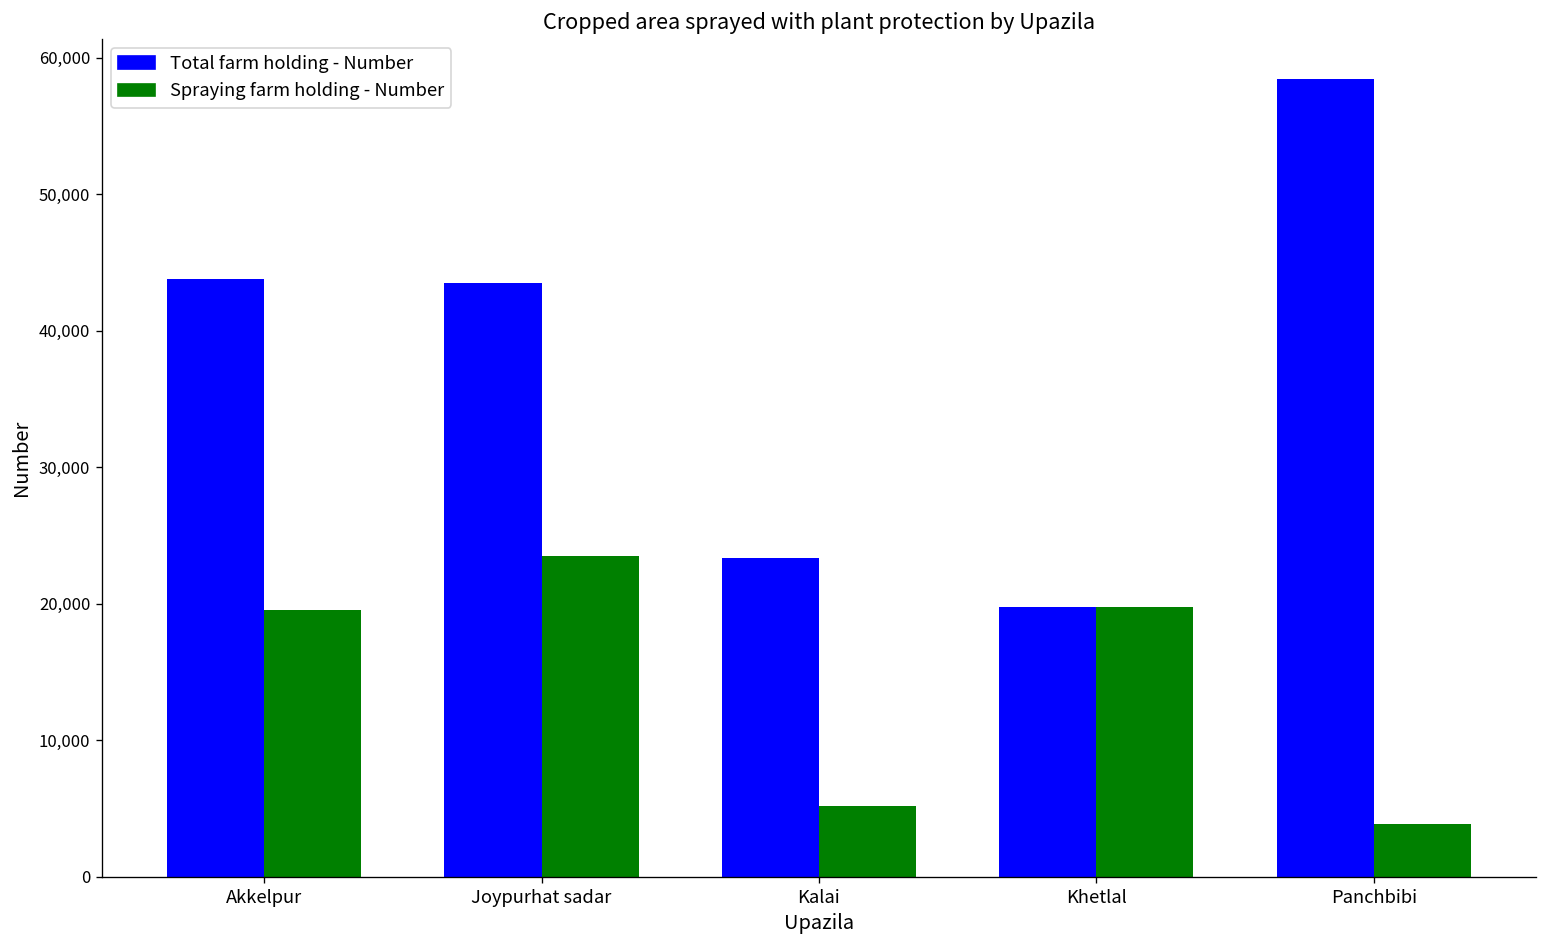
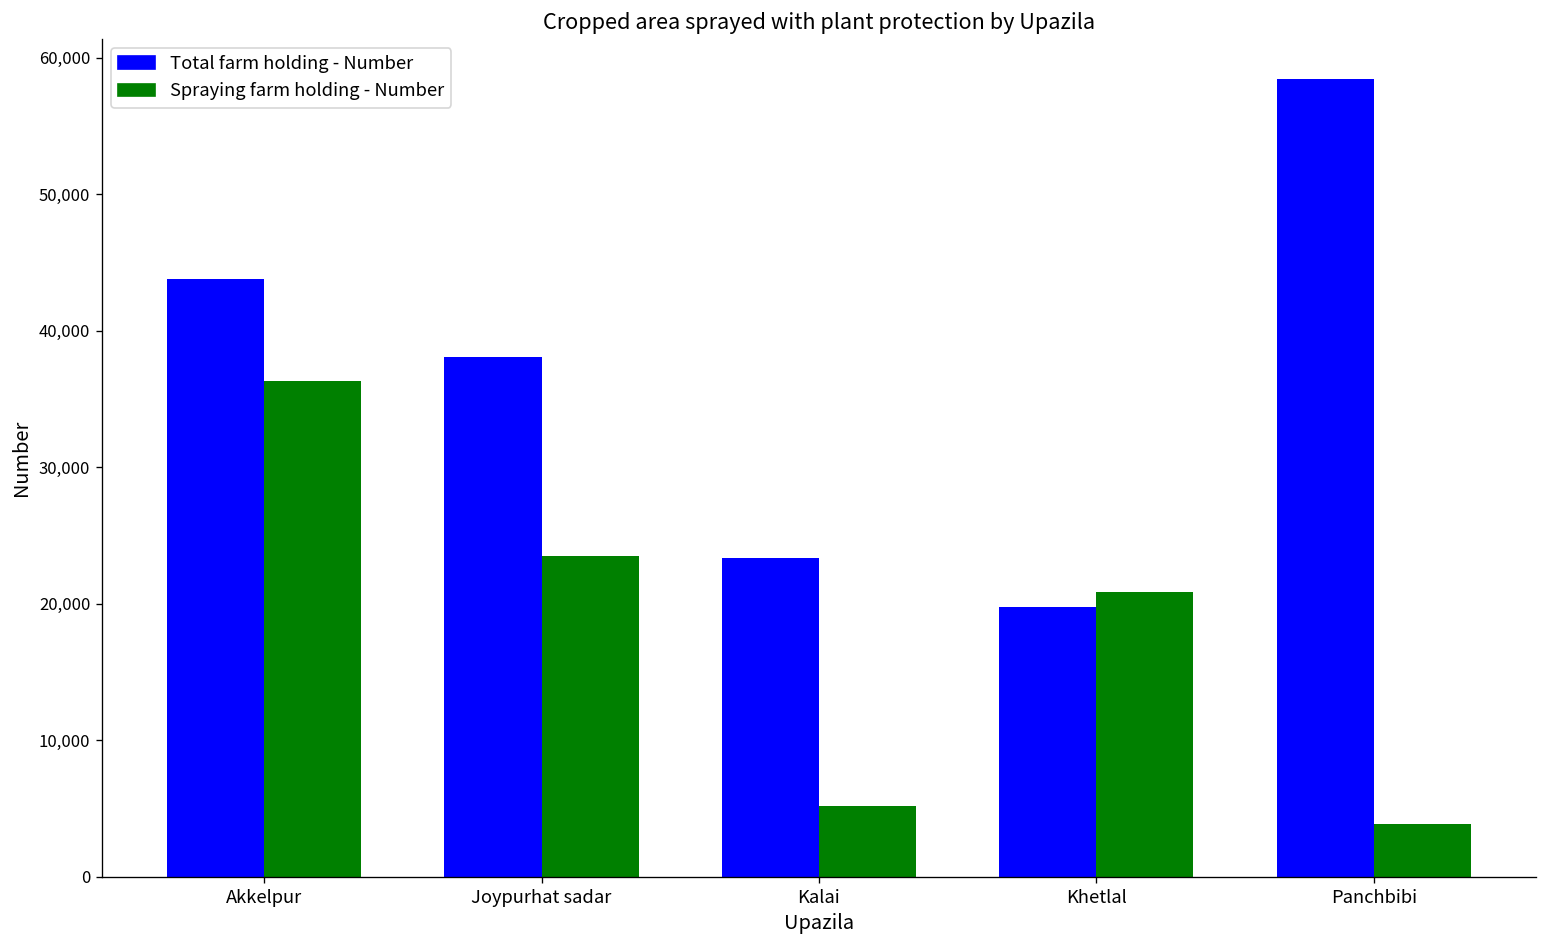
Spraying farm holding - Number, Akkelpur: 19,500 -> 36,300
Total farm holding - Number, Joypurhat sadar: 43,500 -> 38,100
Spraying farm holding - Number, Khetlal: 19,800 -> 20,900
